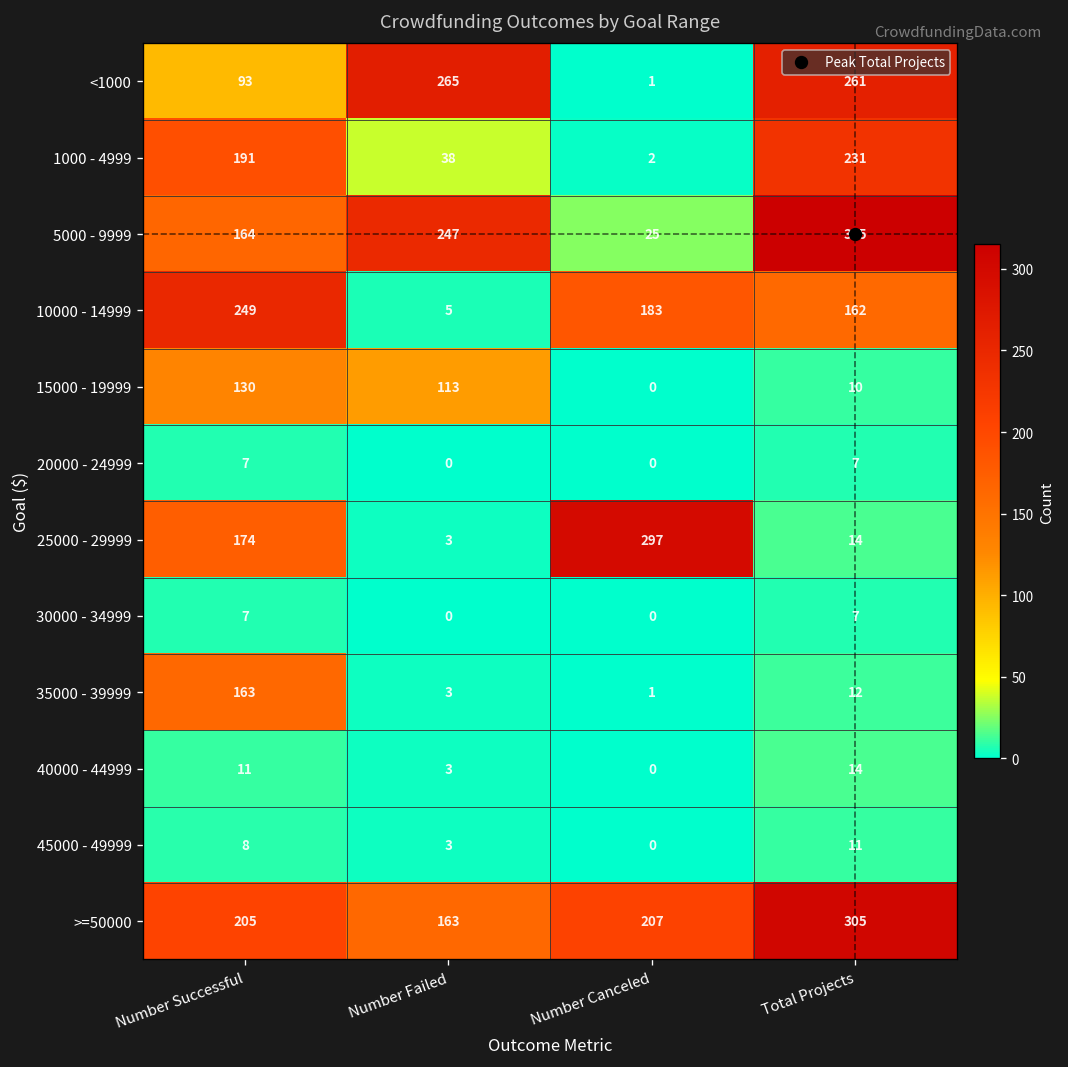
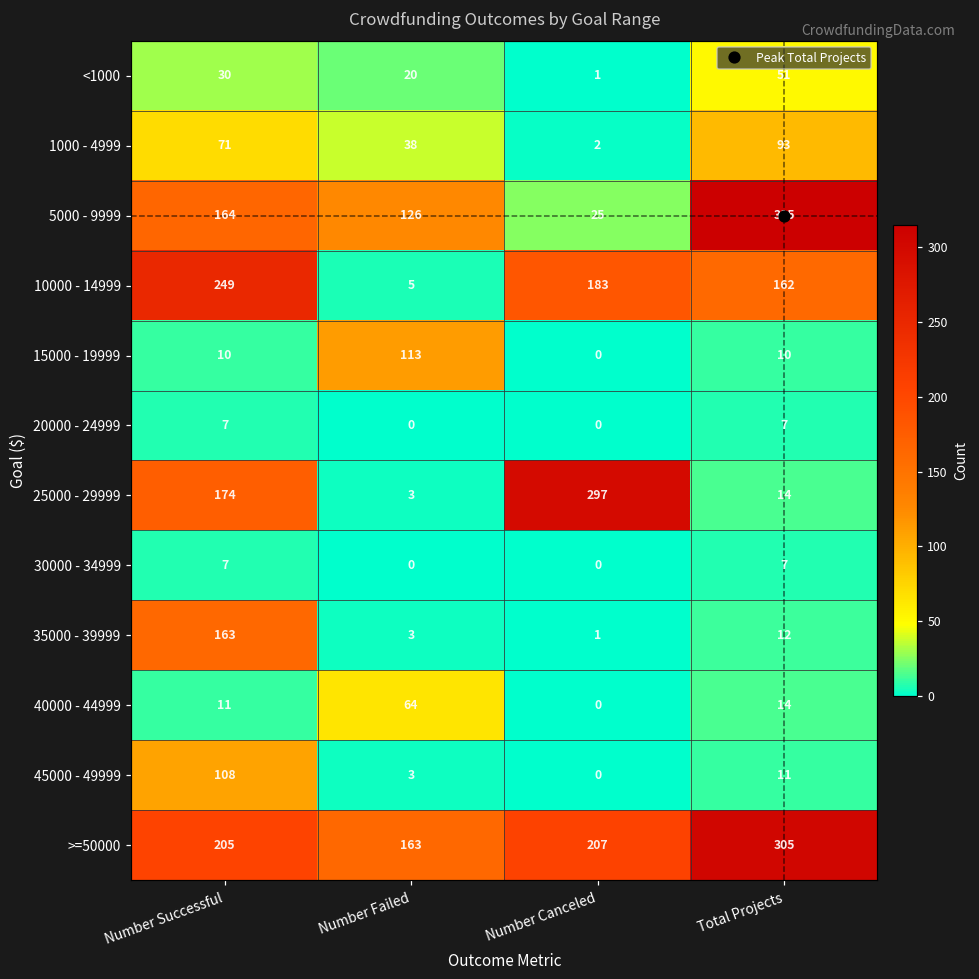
<1000, Number Successful: 93 -> 30
<1000, Number Failed: 265 -> 20
<1000, Total Projects: 261 -> 51
1000 - 4999, Number Successful: 191 -> 71
1000 - 4999, Total Projects: 231 -> 93
5000 - 9999, Number Failed: 247 -> 126
15000 - 19999, Number Successful: 130 -> 10
40000 - 44999, Number Failed: 3 -> 64
45000 - 49999, Number Successful: 8 -> 108
